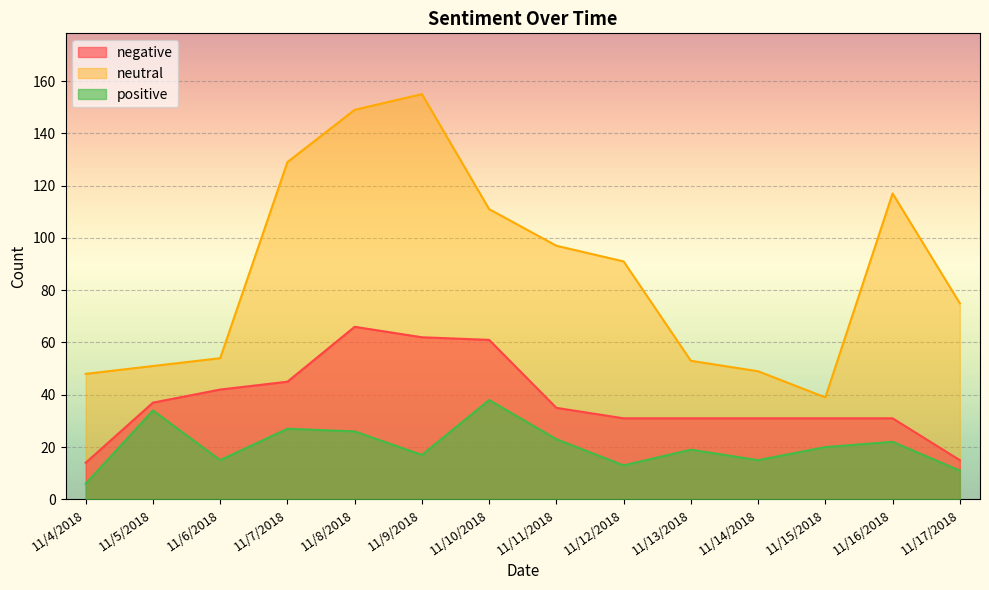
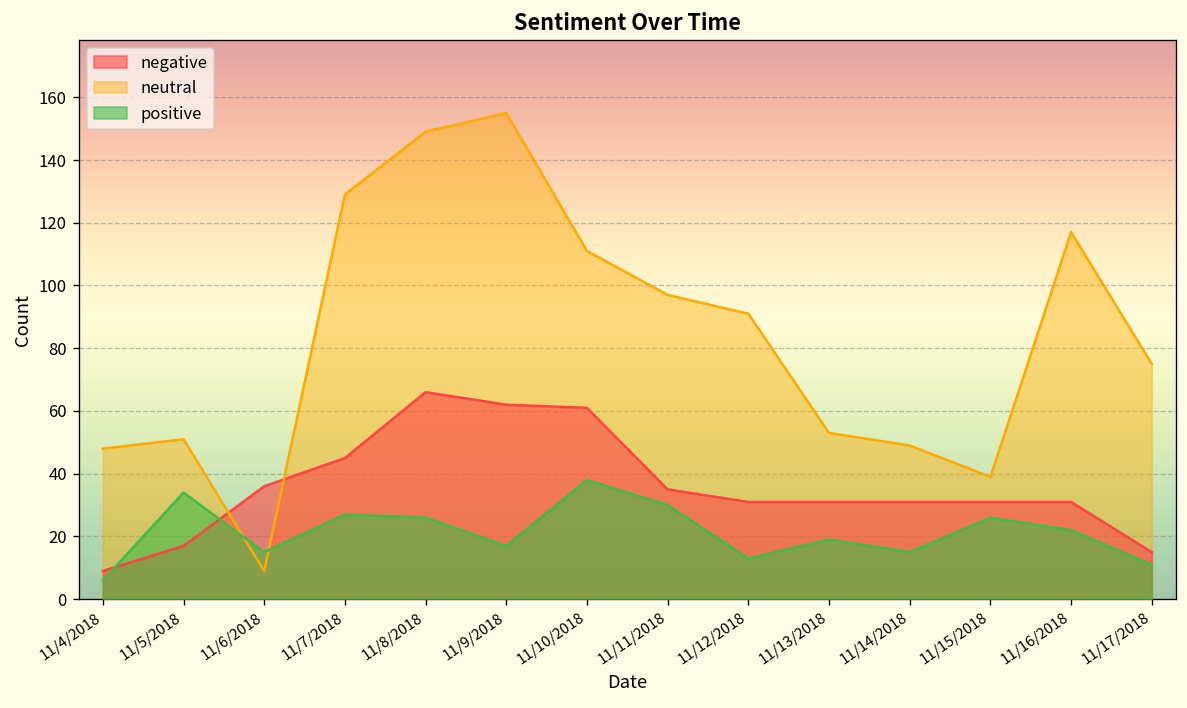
negative, 11/4/2018: 14 -> 9
negative, 11/5/2018: 37 -> 17
negative, 11/6/2018: 42 -> 36
neutral, 11/6/2018: 54 -> 9
positive, 11/11/2018: 23 -> 30
positive, 11/15/2018: 20 -> 26
